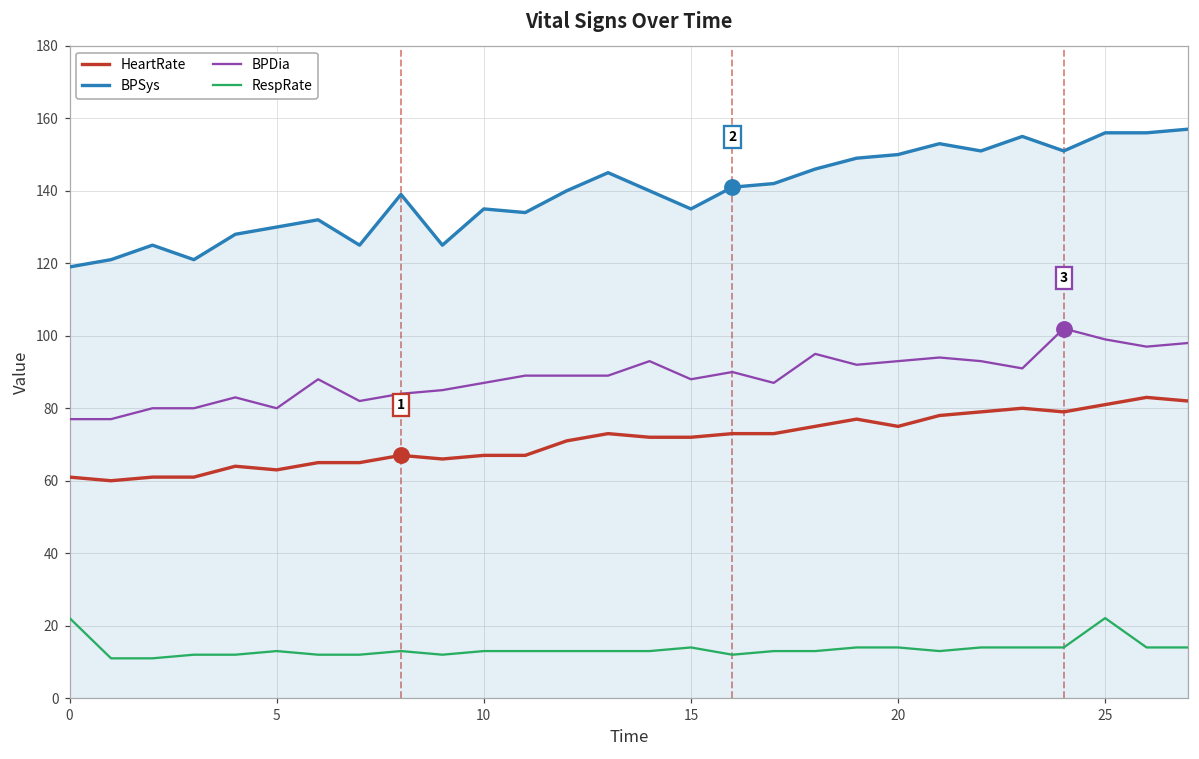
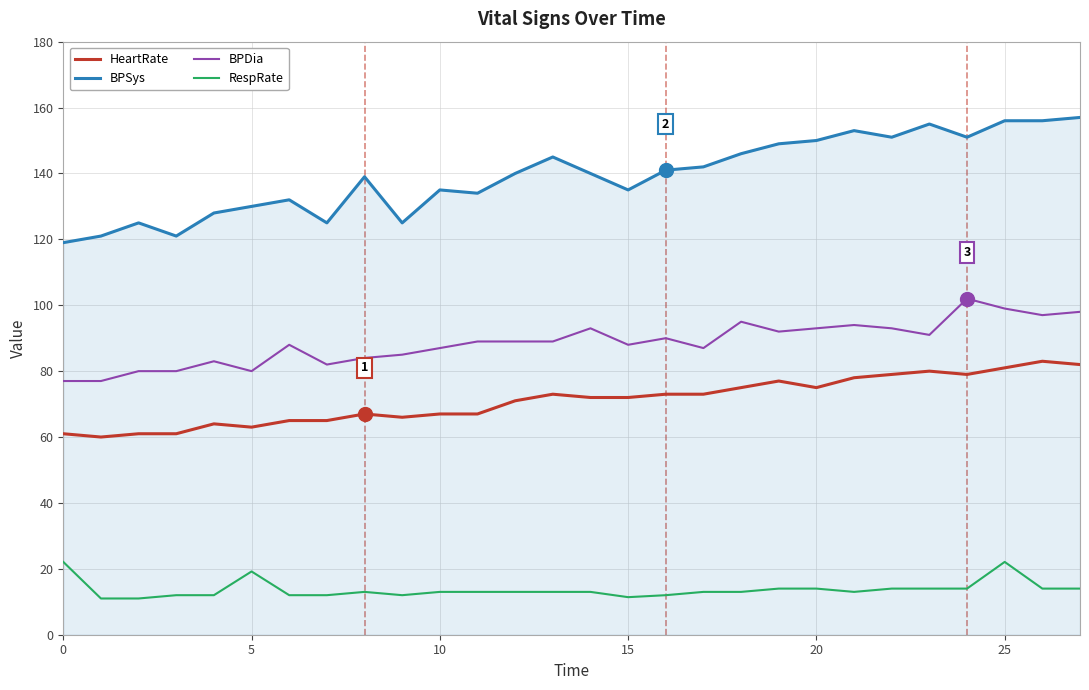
RespRate, 5: 13 -> 19
RespRate, 15: 14 -> 11
